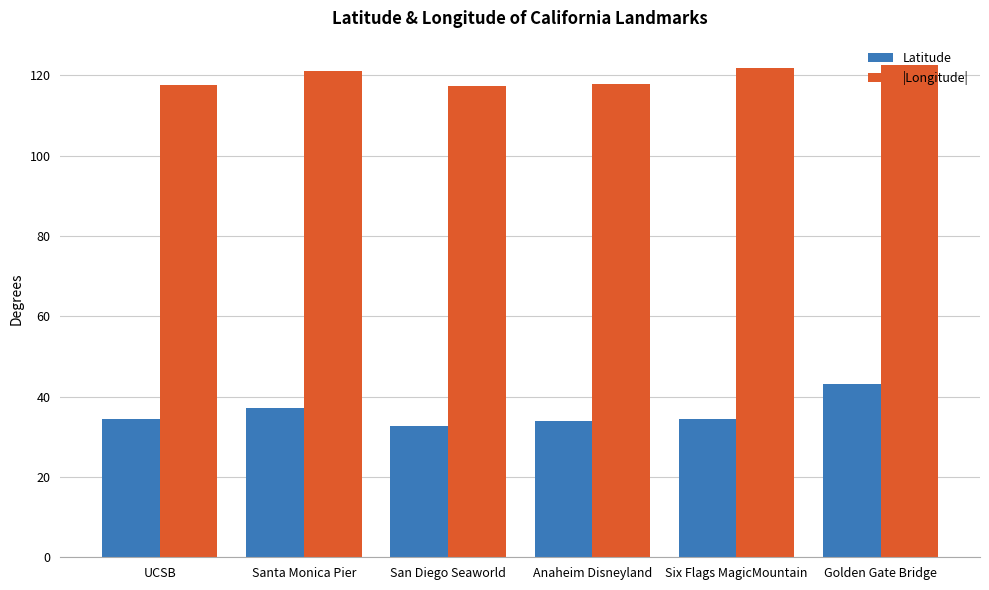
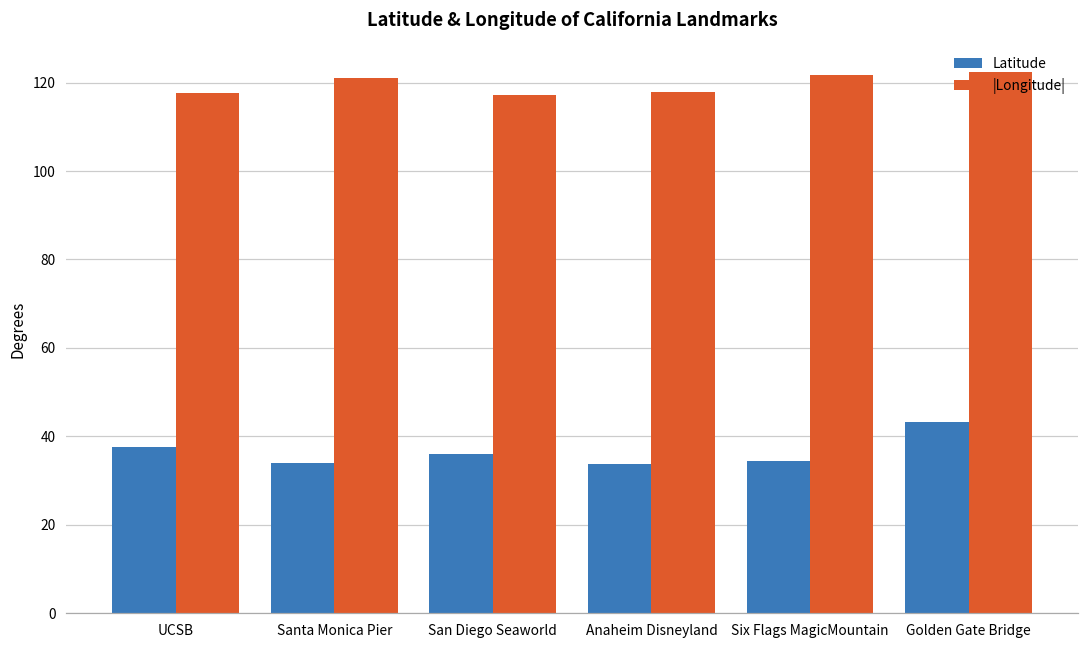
Latitude, UCSB: 34 -> 37
Latitude, Santa Monica Pier: 37 -> 34
Latitude, San Diego Seaworld: 33 -> 36
